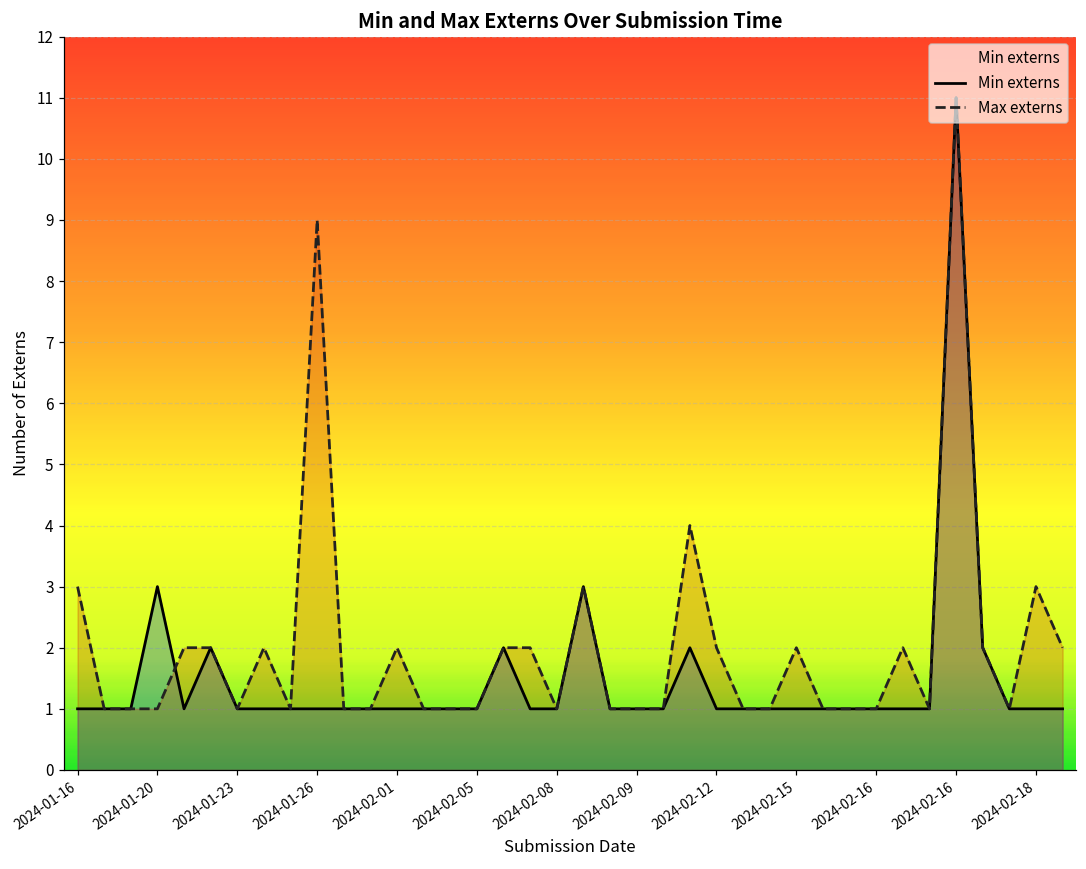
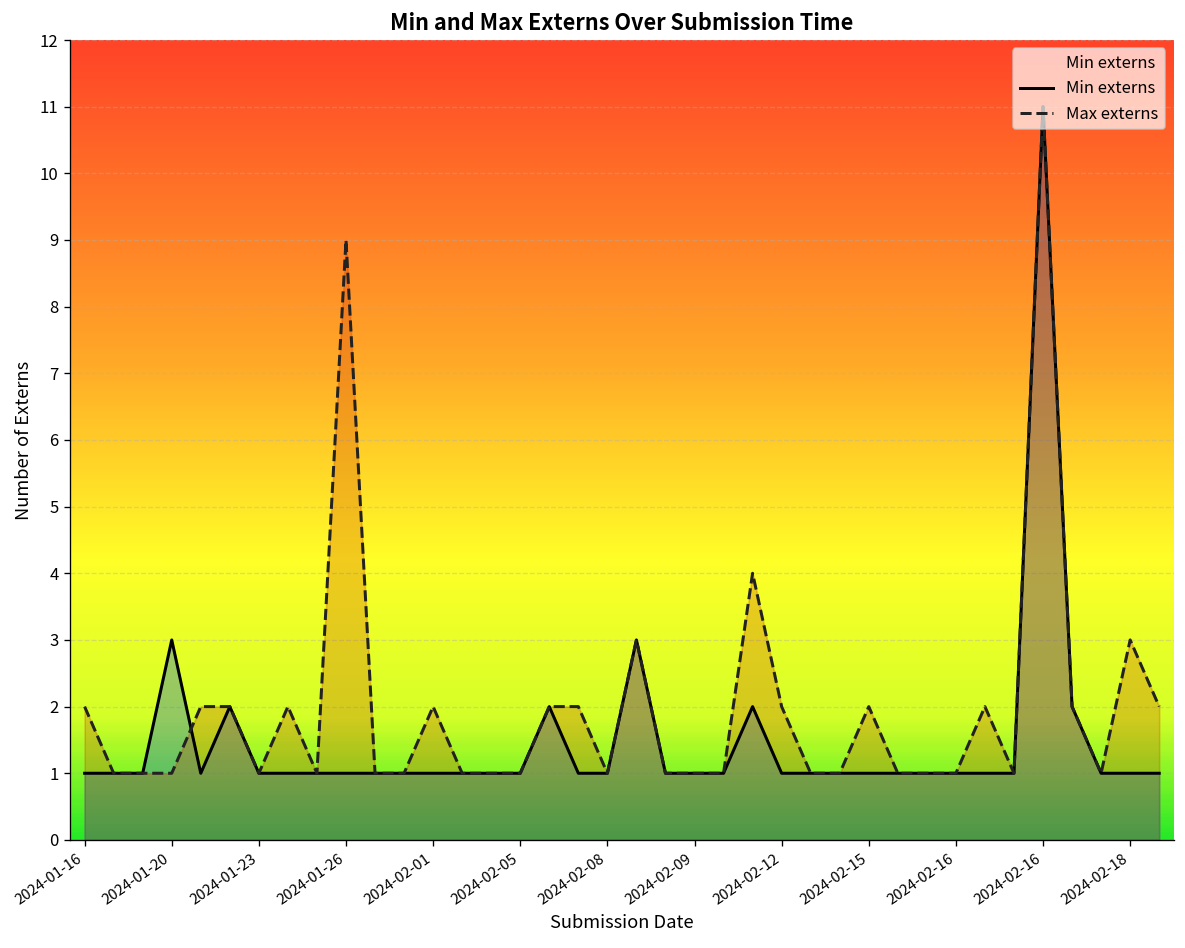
Max externs, 2024-01-16: 3 -> 2
